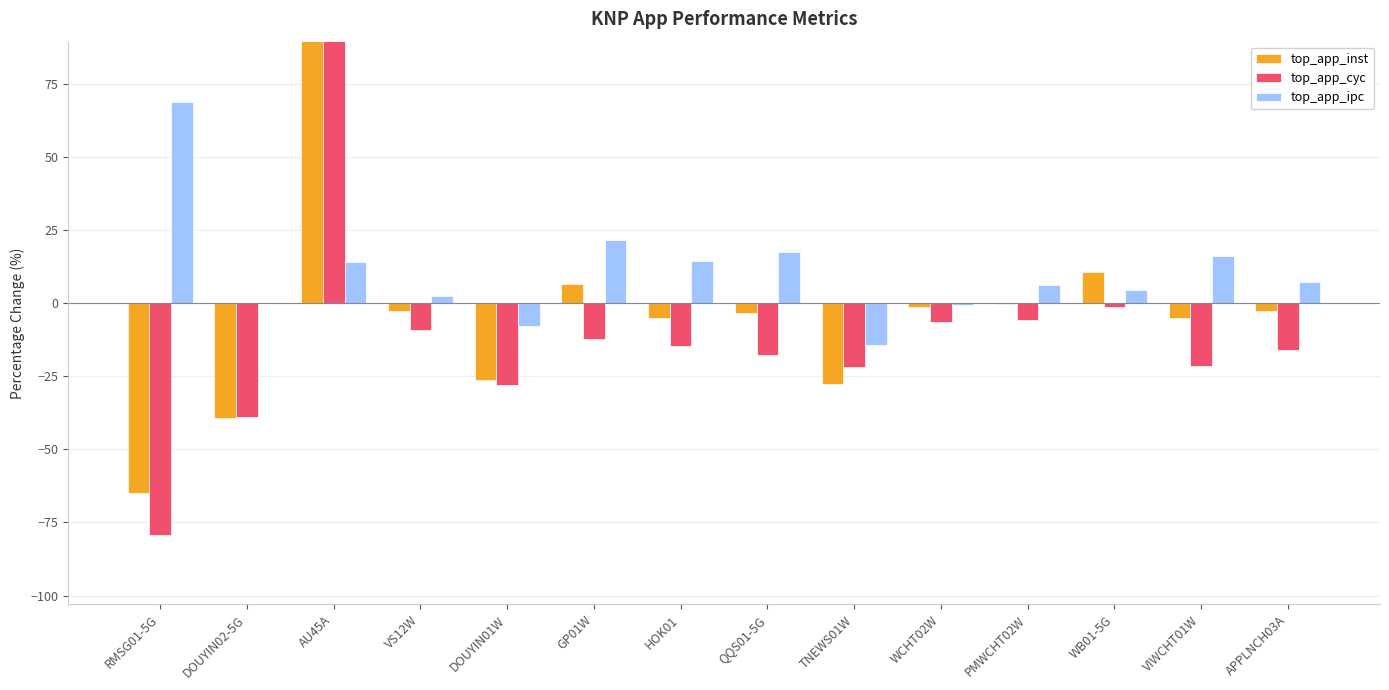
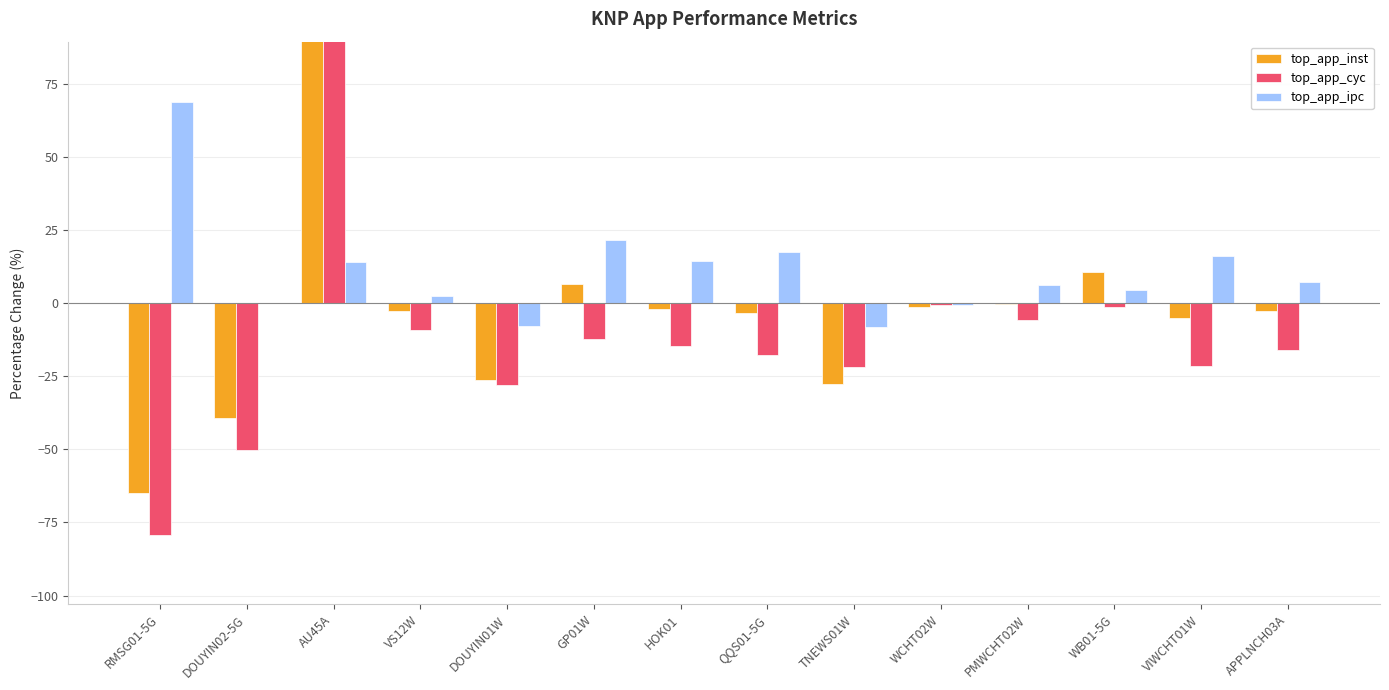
top_app_cyc, DOUYIN02-5G: -39 -> -50
top_app_inst, HOK01: -5 -> -2
top_app_ipc, TNEWS01W: -14 -> -8
top_app_cyc, WCHT02W: -6 -> -1
